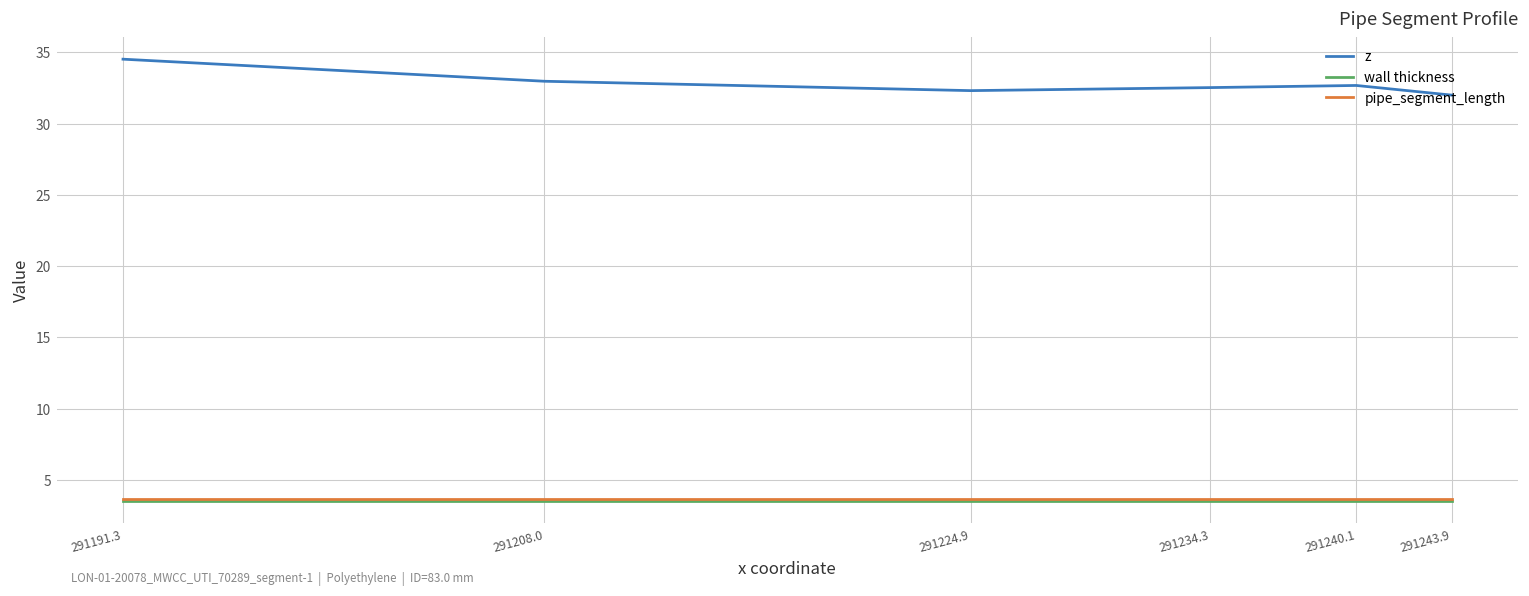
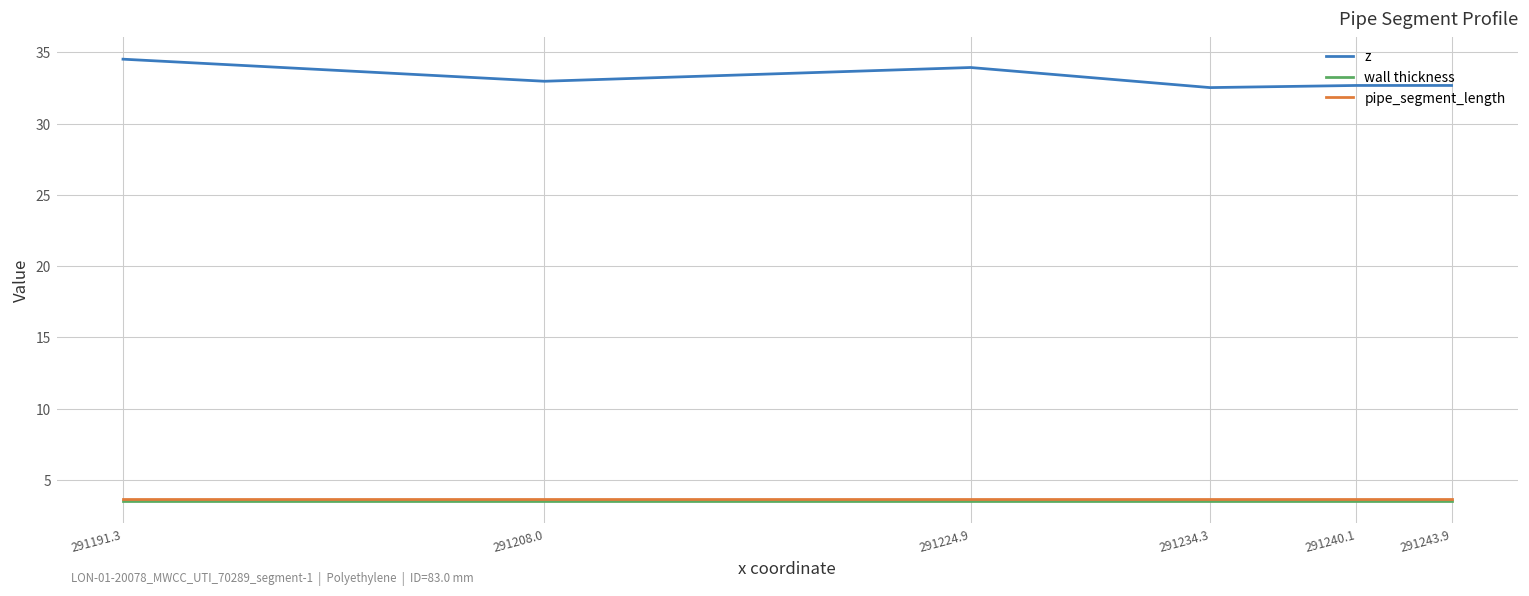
z, 291224.9: 32.3 -> 33.9
z, 291243.9: 32.0 -> 32.7
